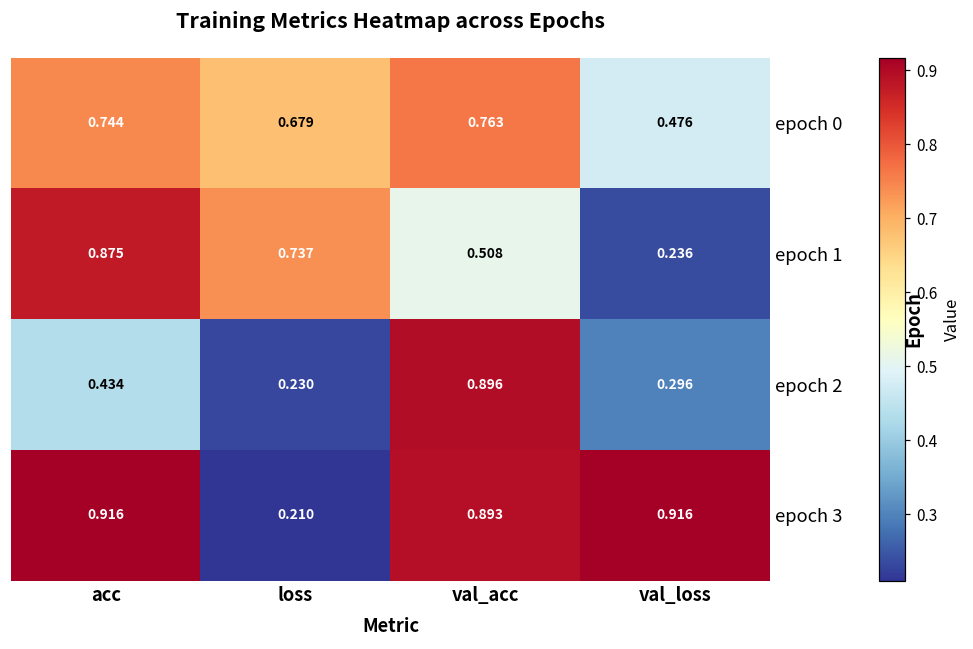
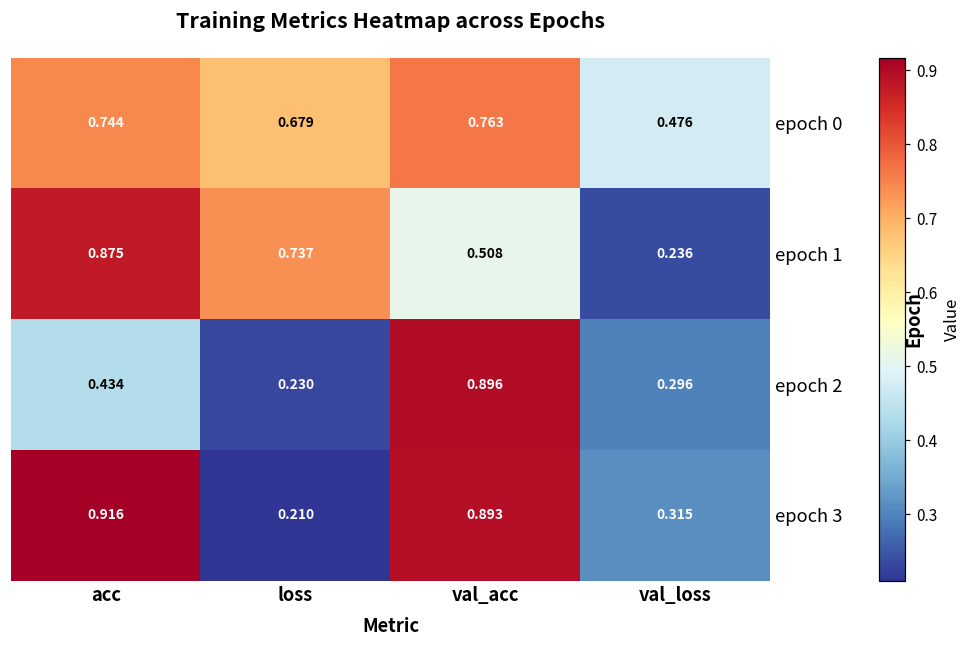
epoch 3, val_loss: 0.916 -> 0.315
